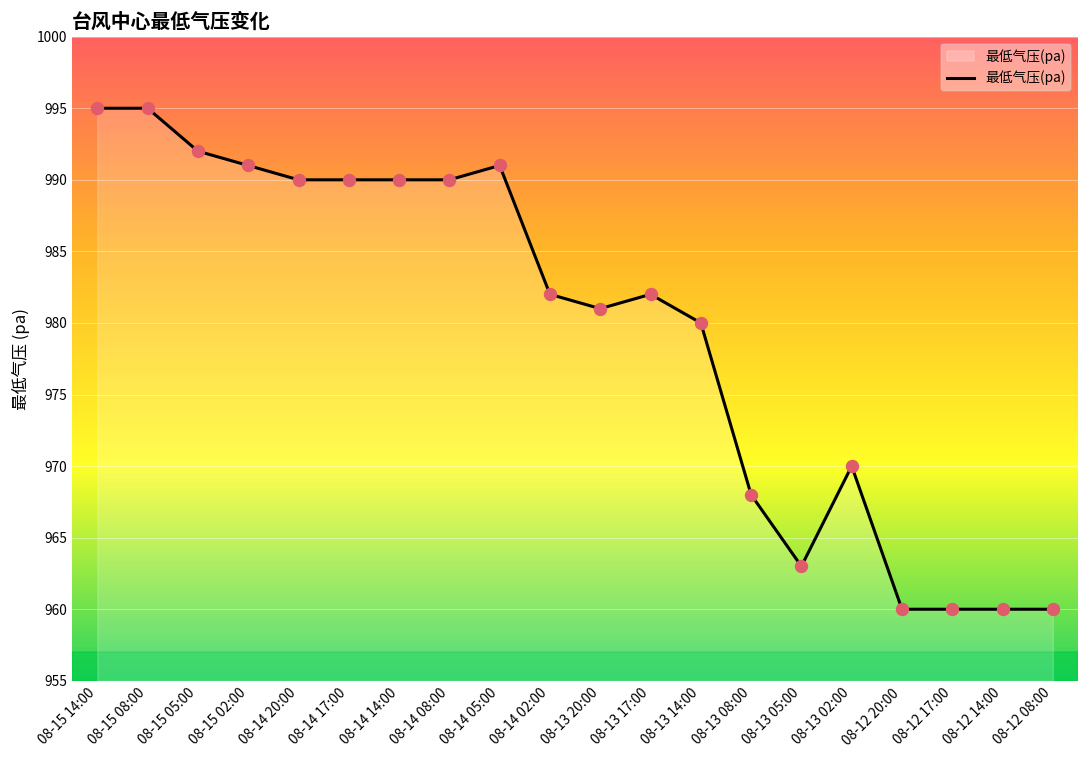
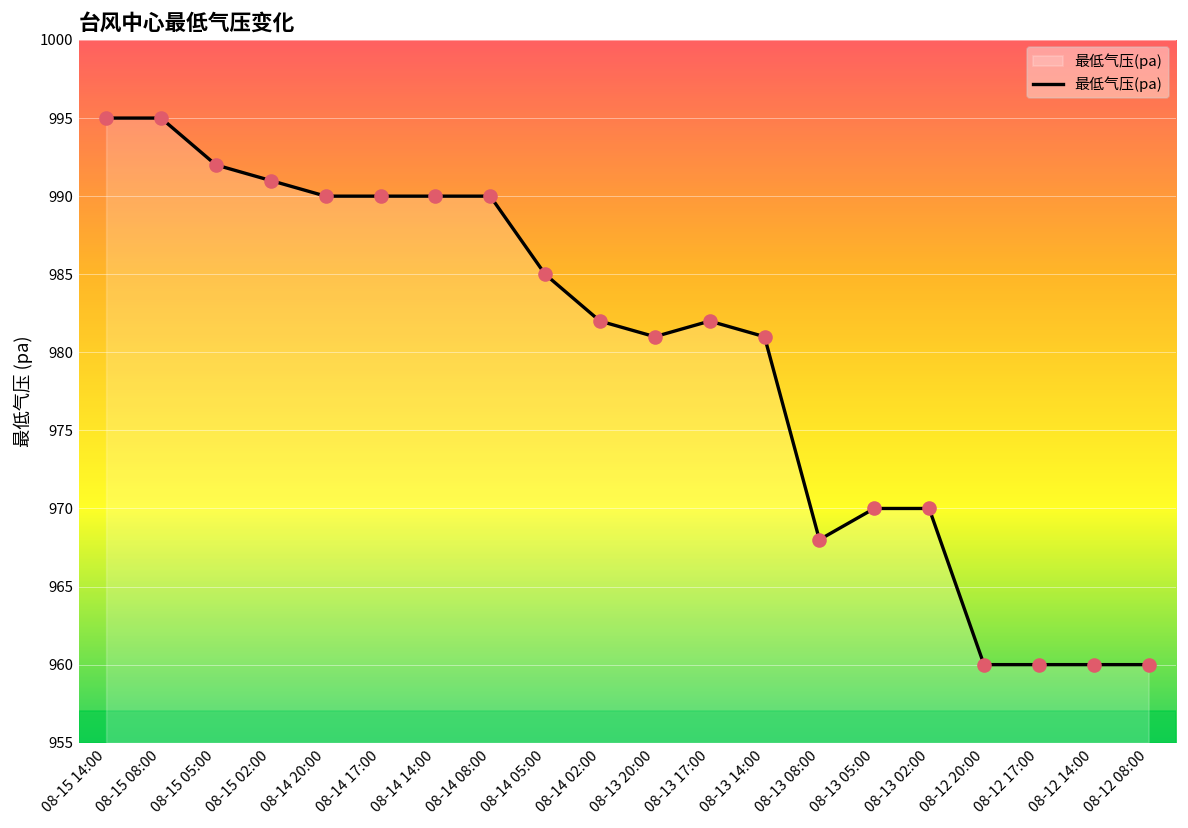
08-14 05:00: 991 -> 985
08-13 14:00: 980 -> 981
08-13 05:00: 963 -> 970
